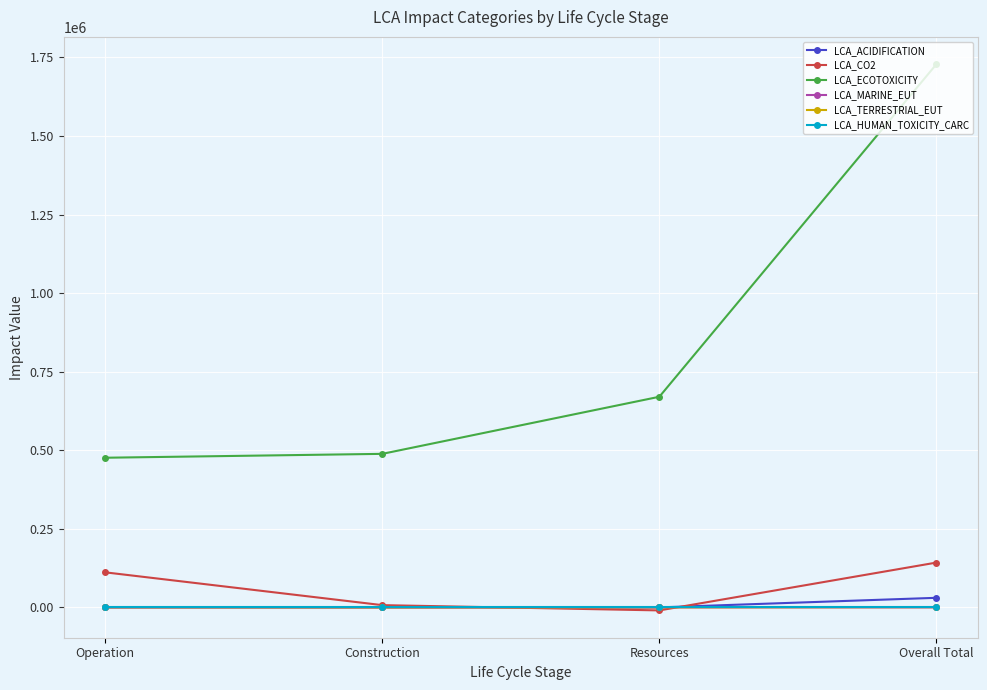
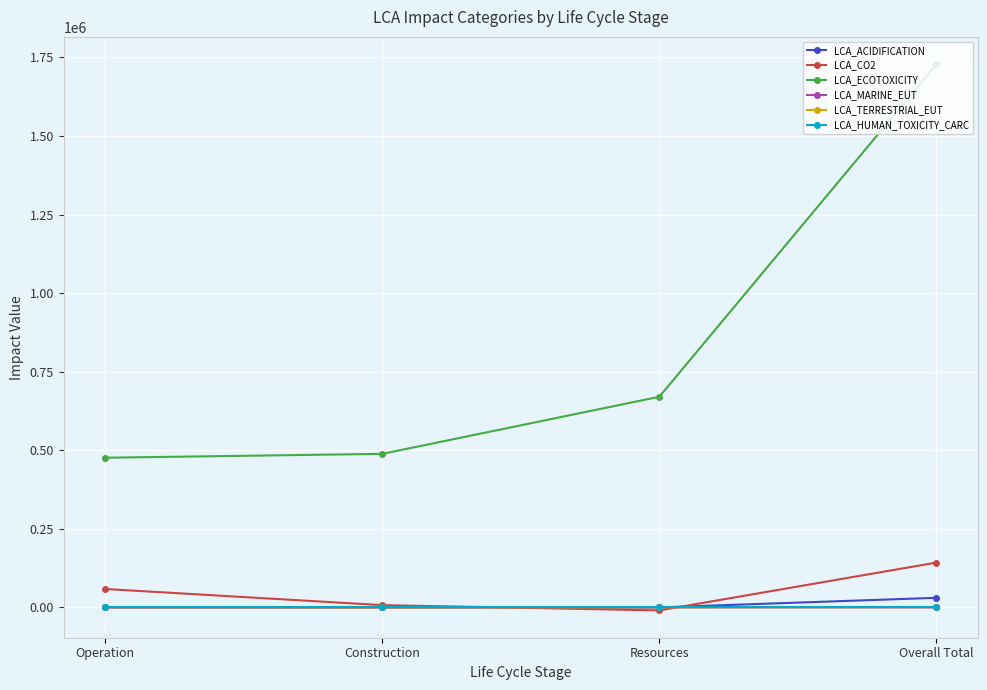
LCA_CO2, Operation: 110000 -> 60000
